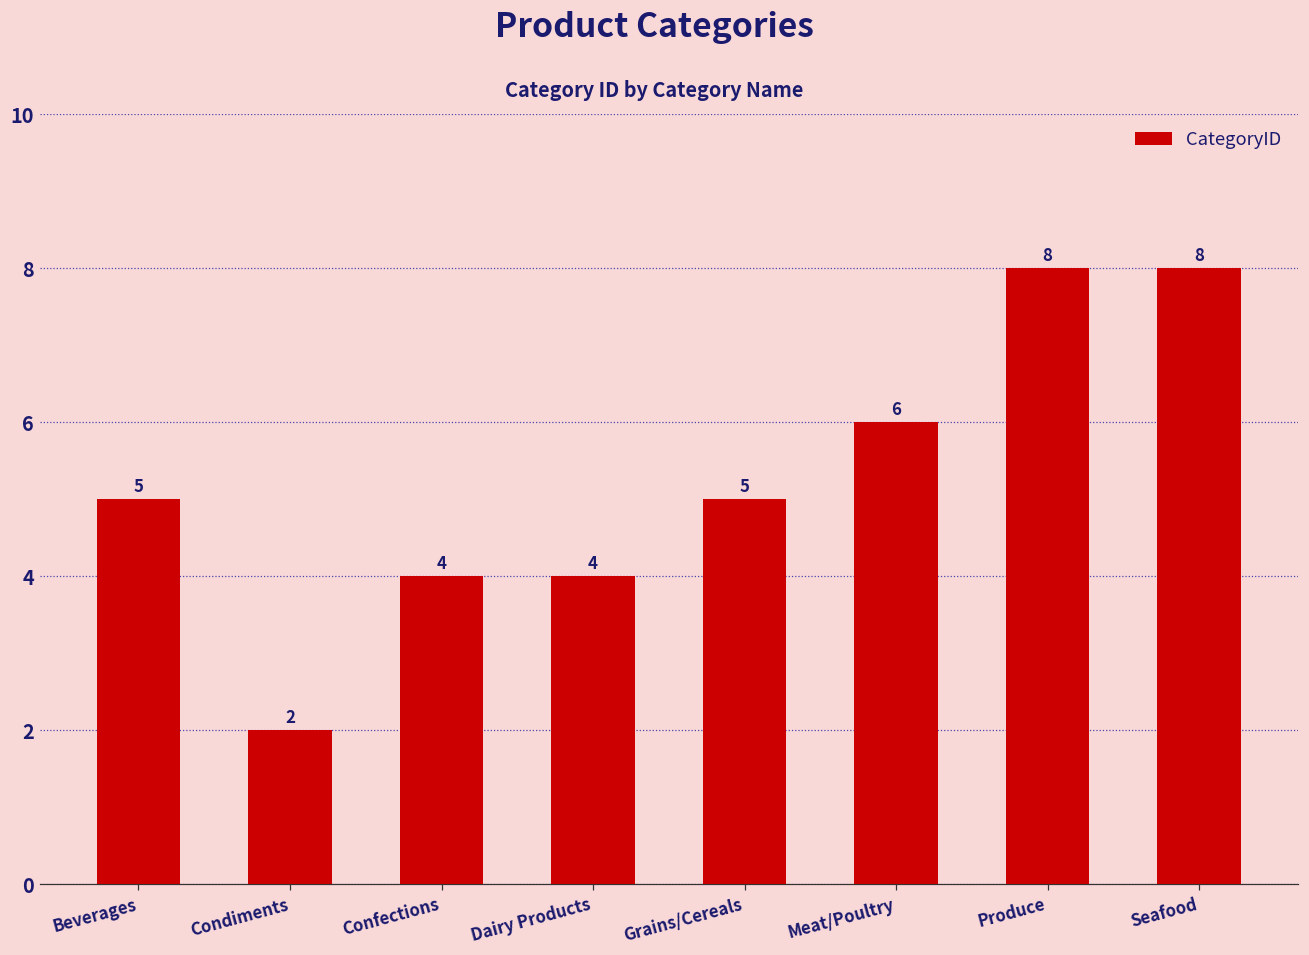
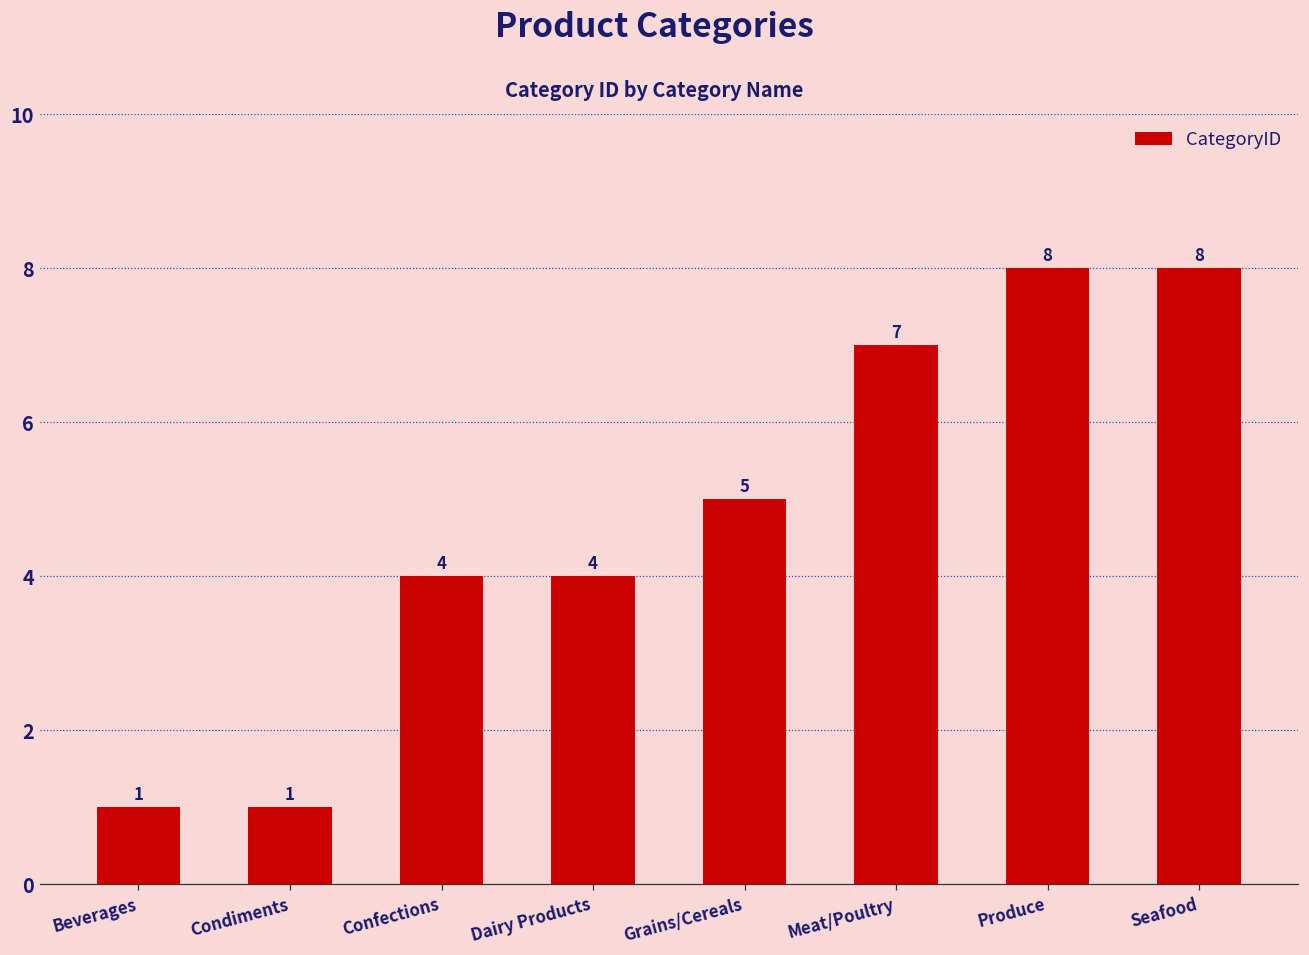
Beverages: 5 -> 1
Condiments: 2 -> 1
Meat/Poultry: 6 -> 7
